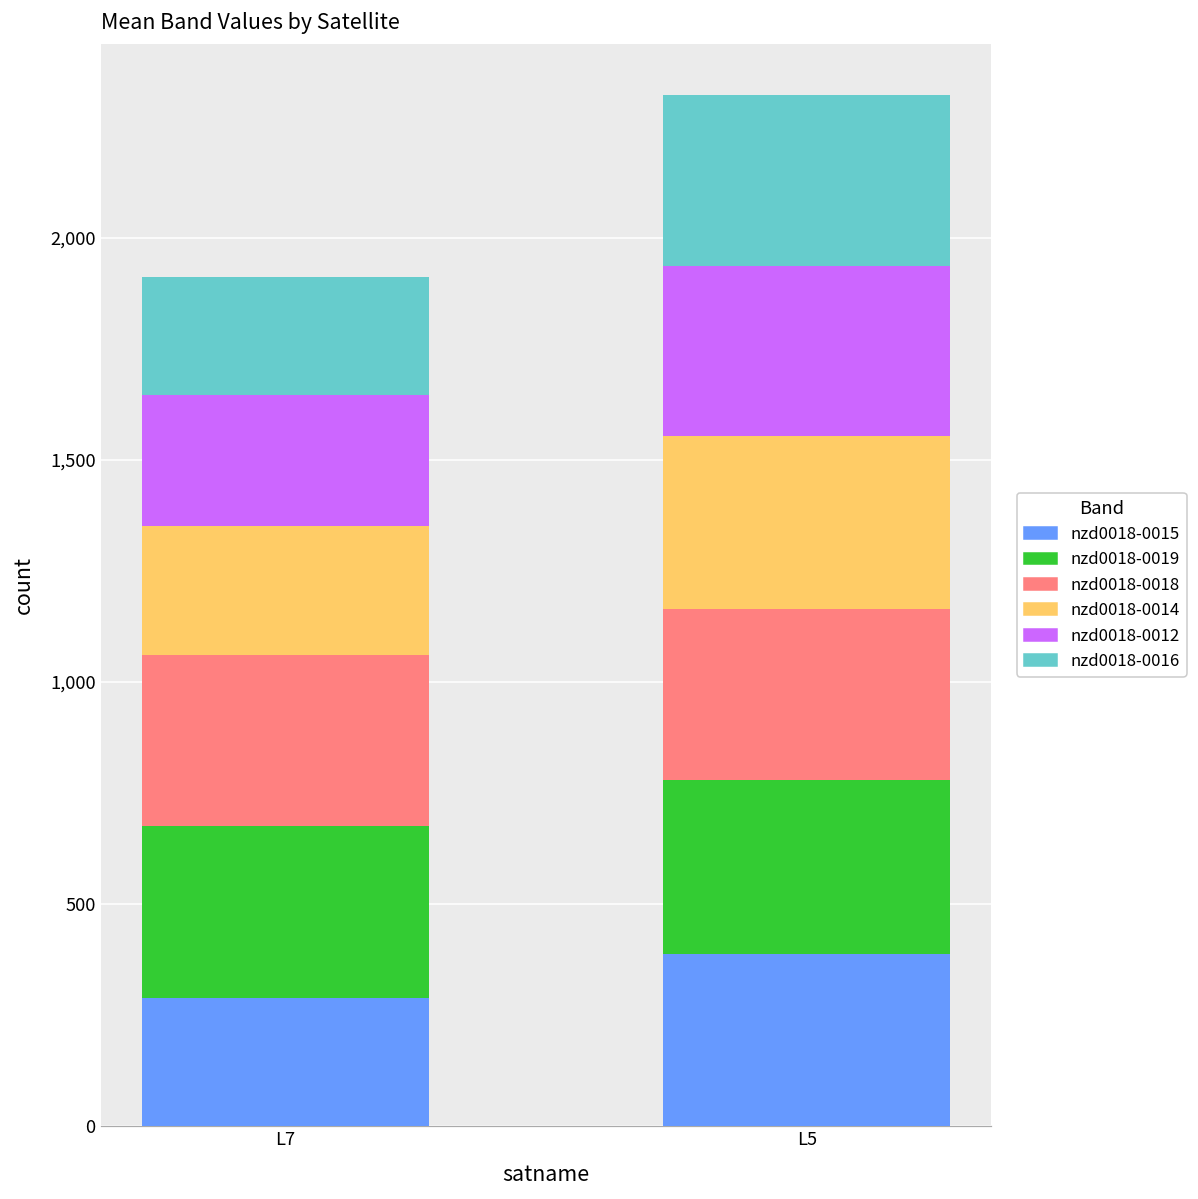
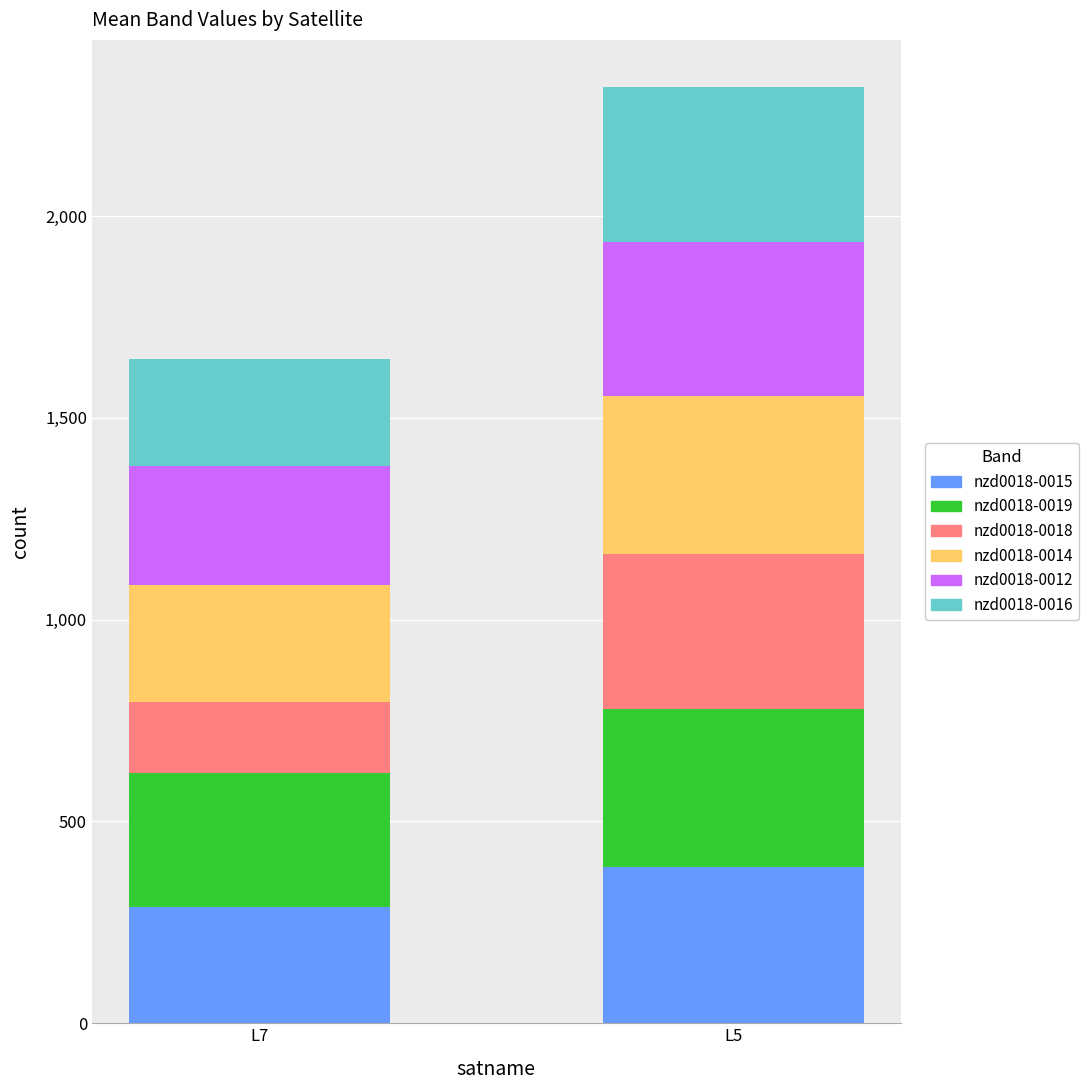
nzd0018-0019, L7: 390 -> 330
nzd0018-0018, L7: 390 -> 180
